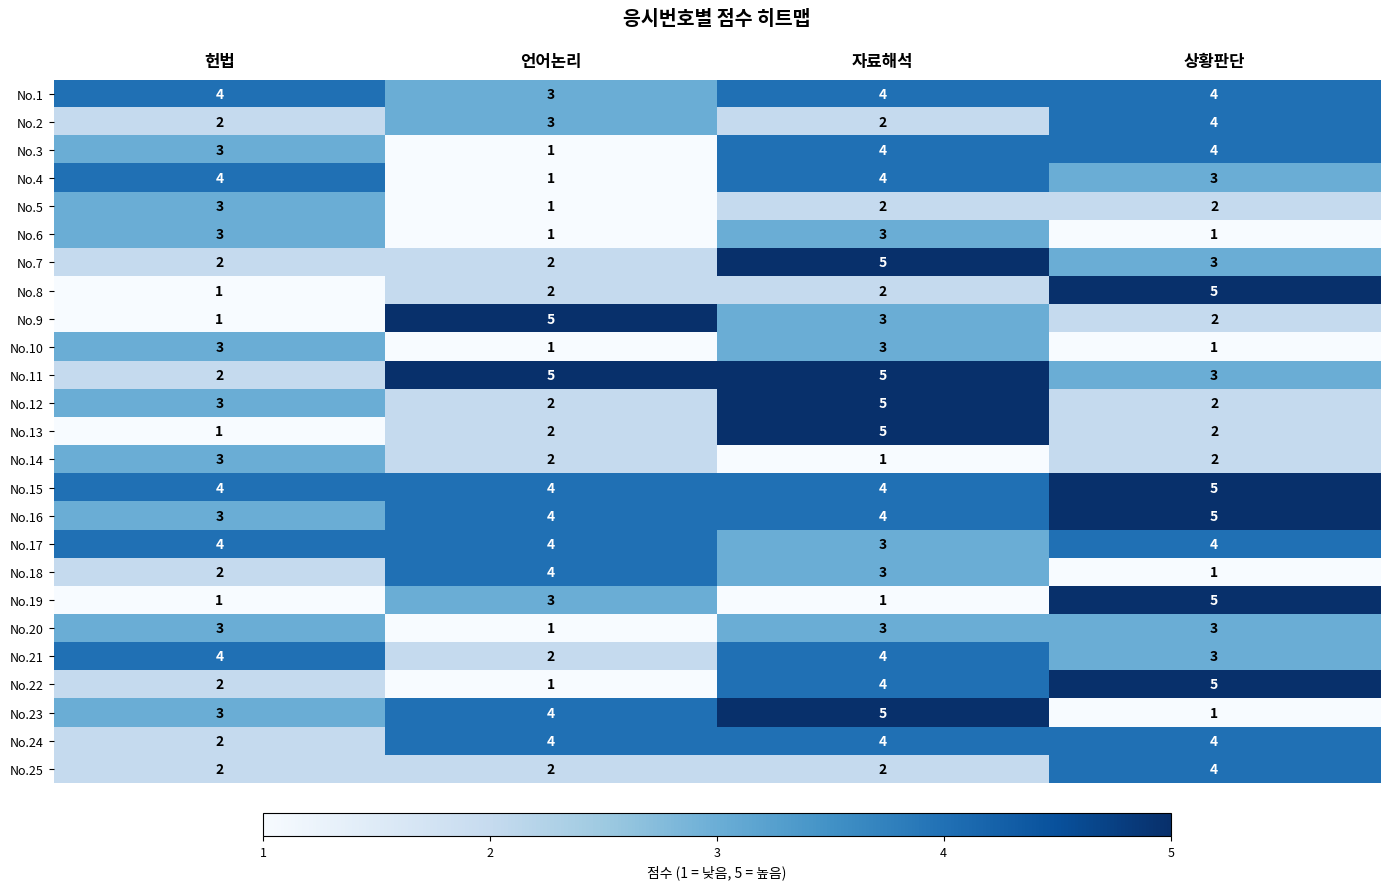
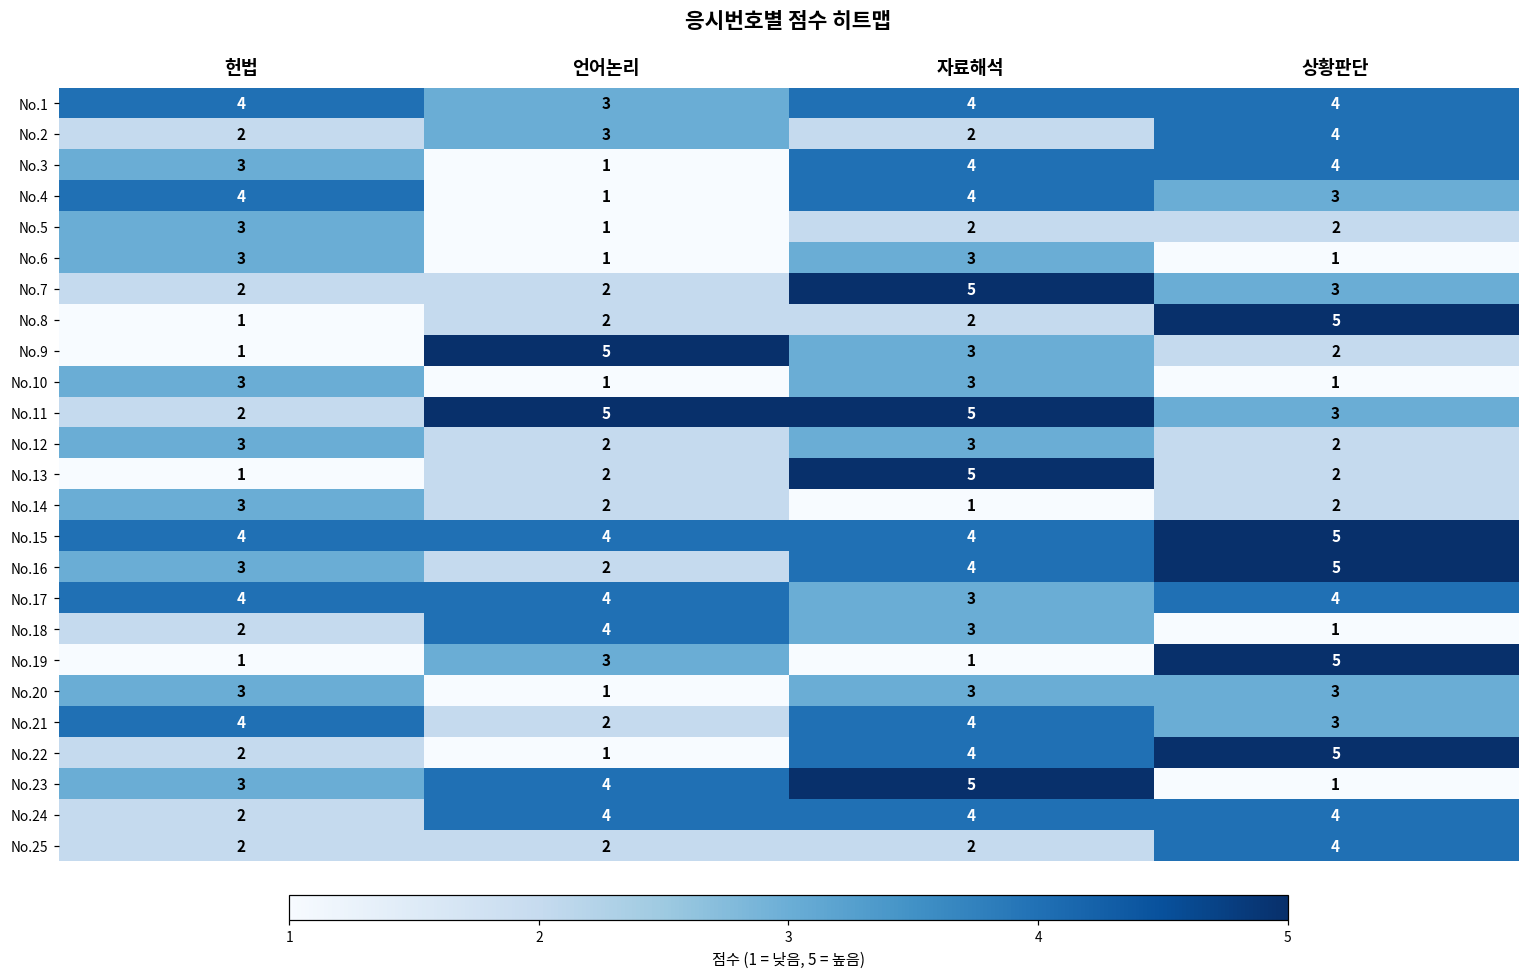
No.12, 자료해석: 5 -> 3
No.16, 언어논리: 4 -> 2
